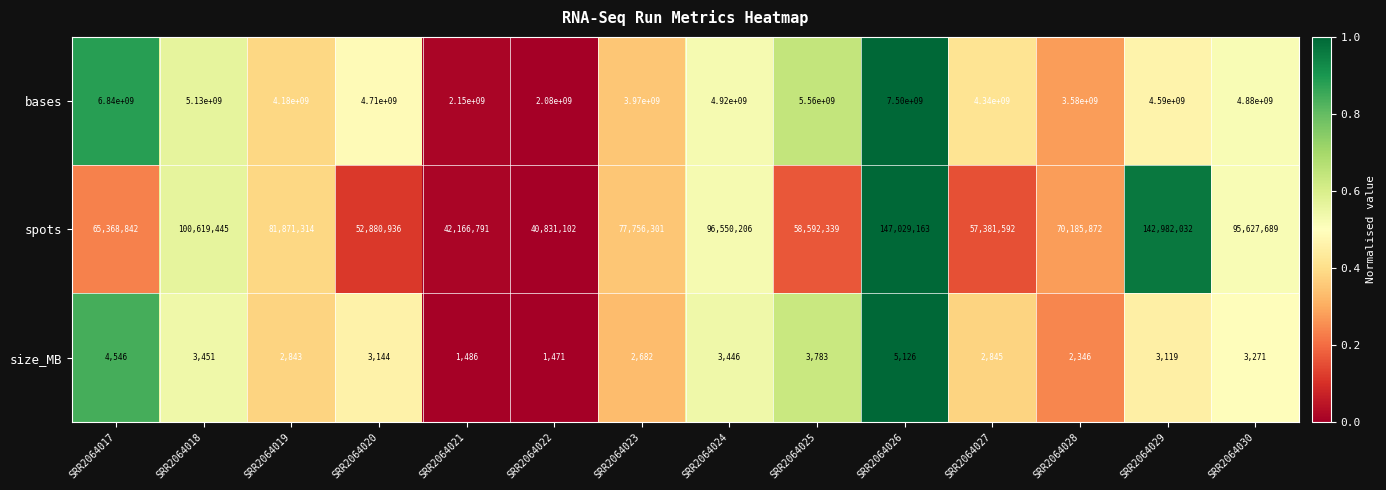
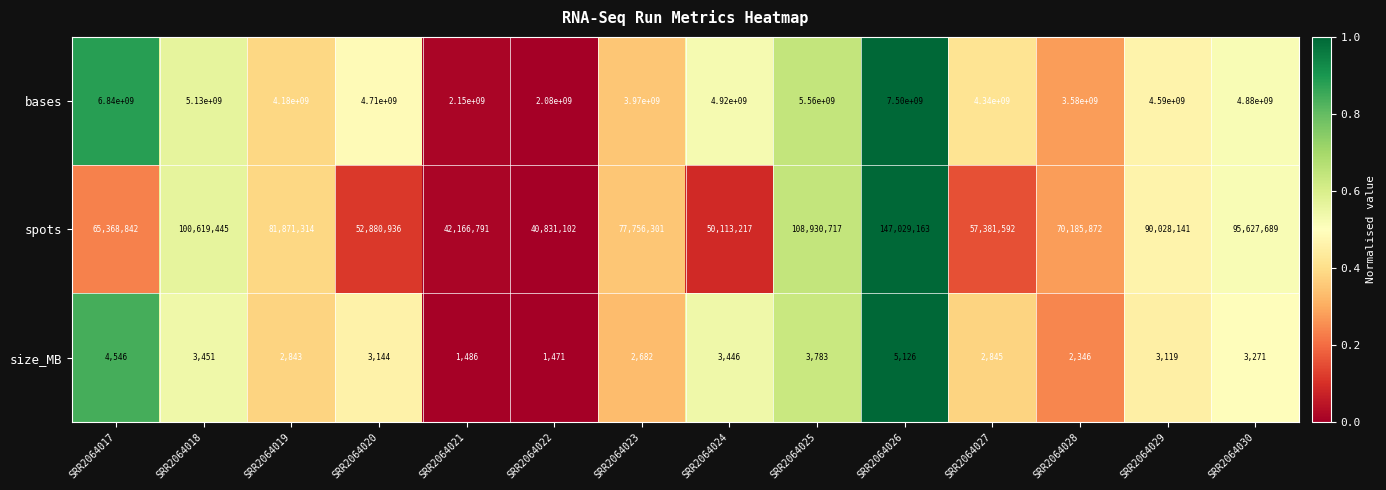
spots, SRR2064024: 96,550,206 -> 50,113,217
spots, SRR2064025: 58,592,339 -> 108,930,717
spots, SRR2064029: 142,982,032 -> 90,028,141
